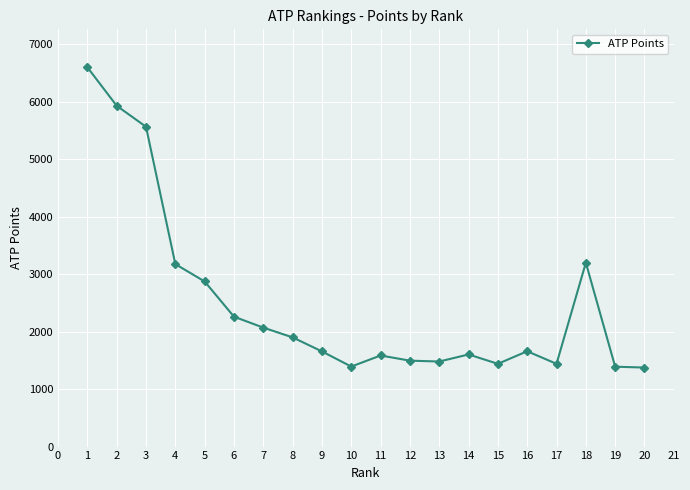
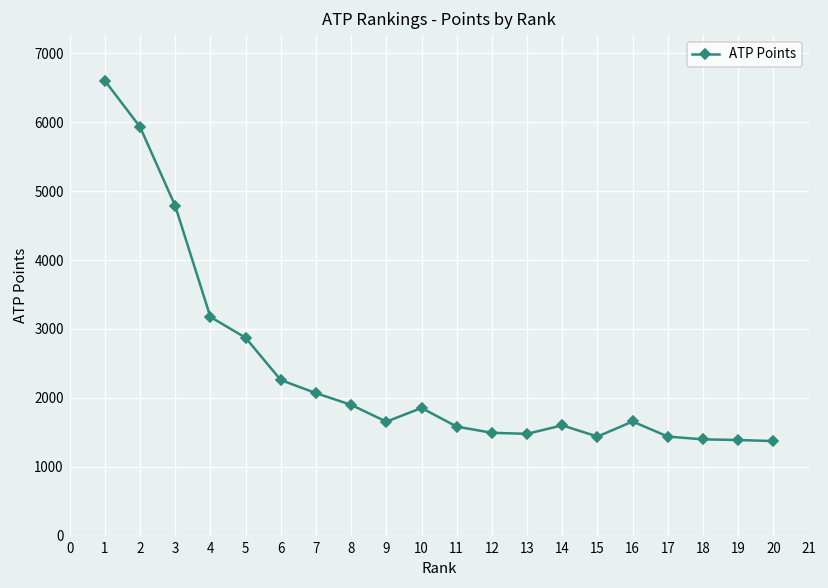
3: 5600 -> 4800
10: 1400 -> 1900
18: 3200 -> 1400
